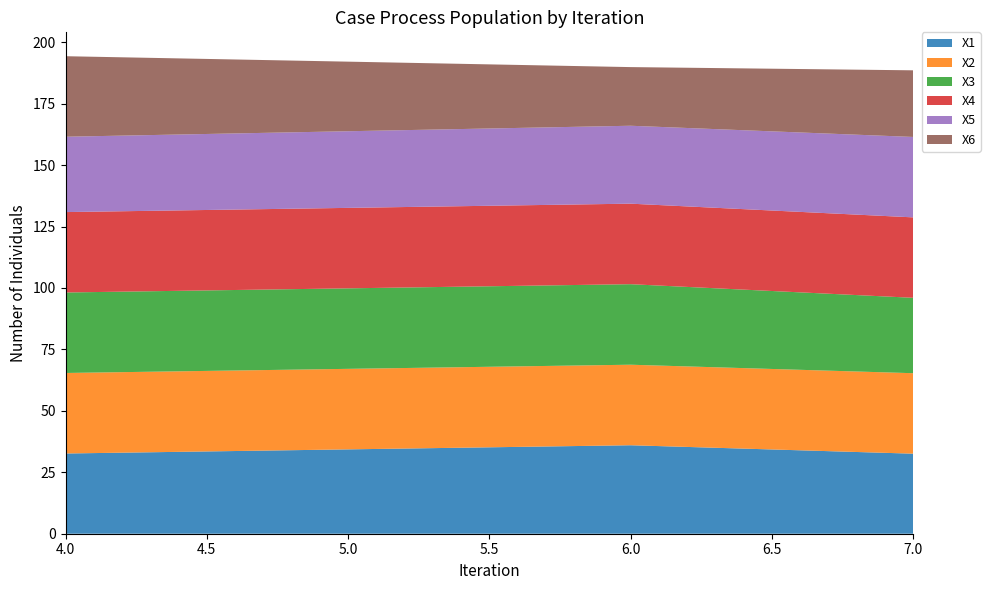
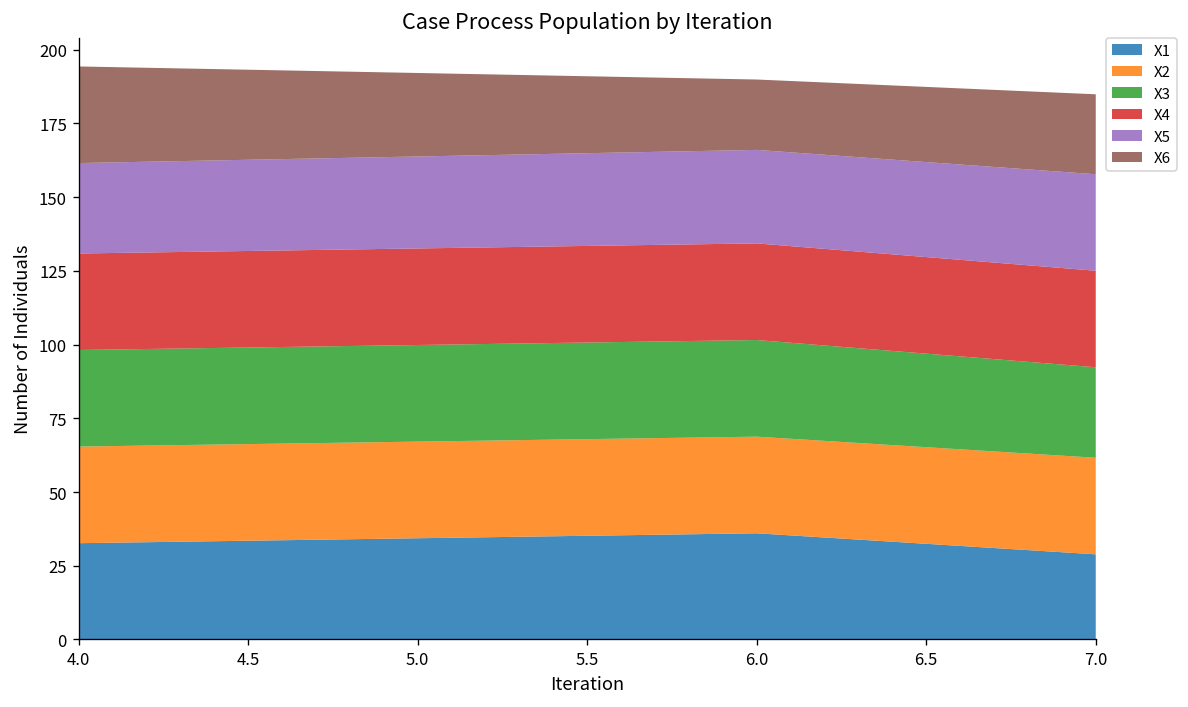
X1, 7.0: 33 -> 29
